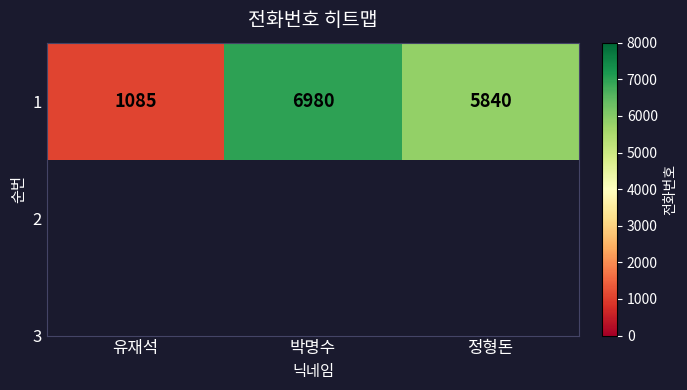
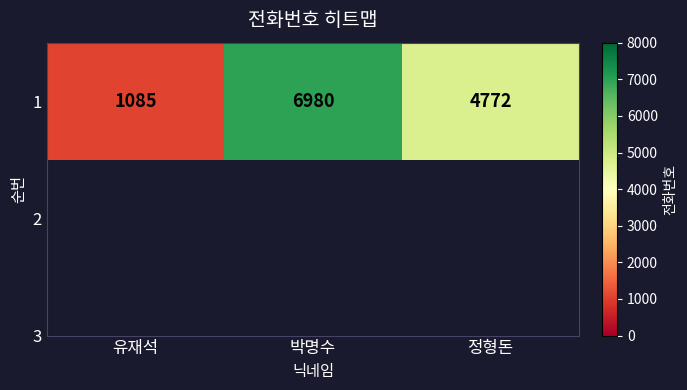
1, 정형돈: 5840 -> 4772
